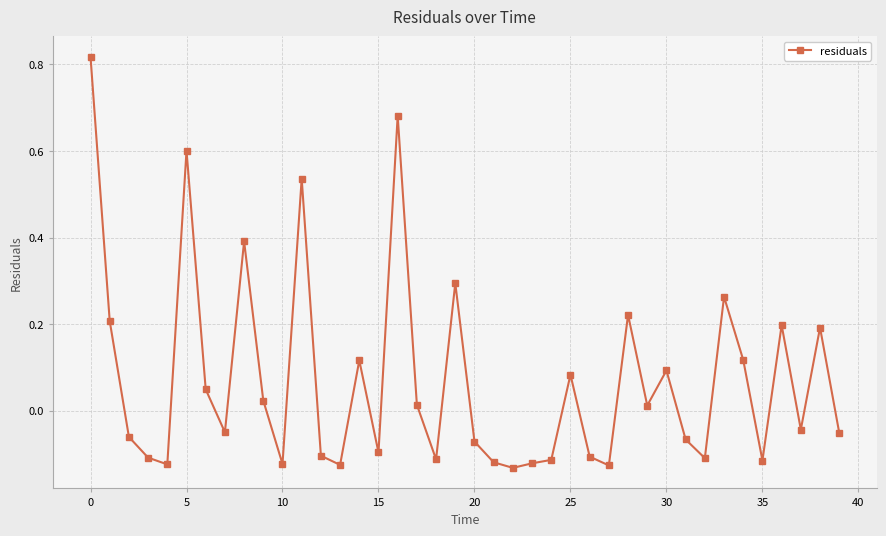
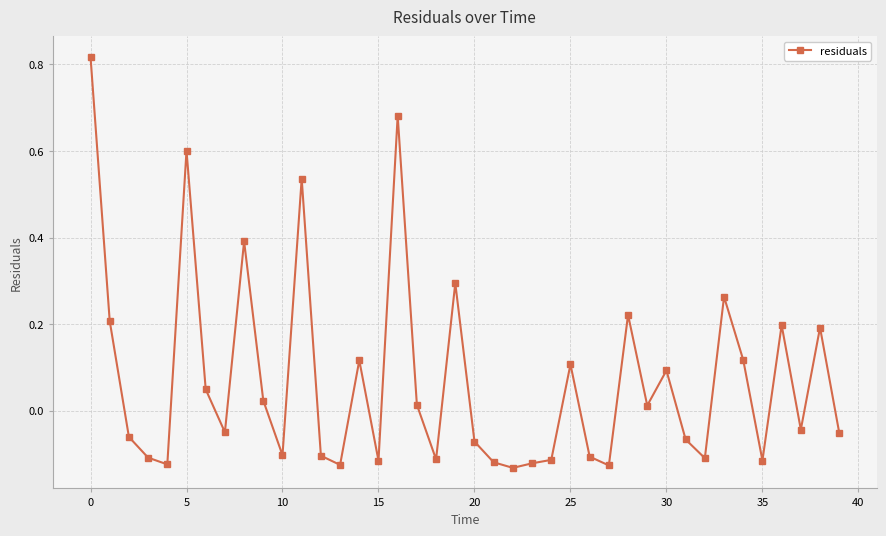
10: -0.12 -> -0.10
15: -0.10 -> -0.12
25: 0.08 -> 0.11
